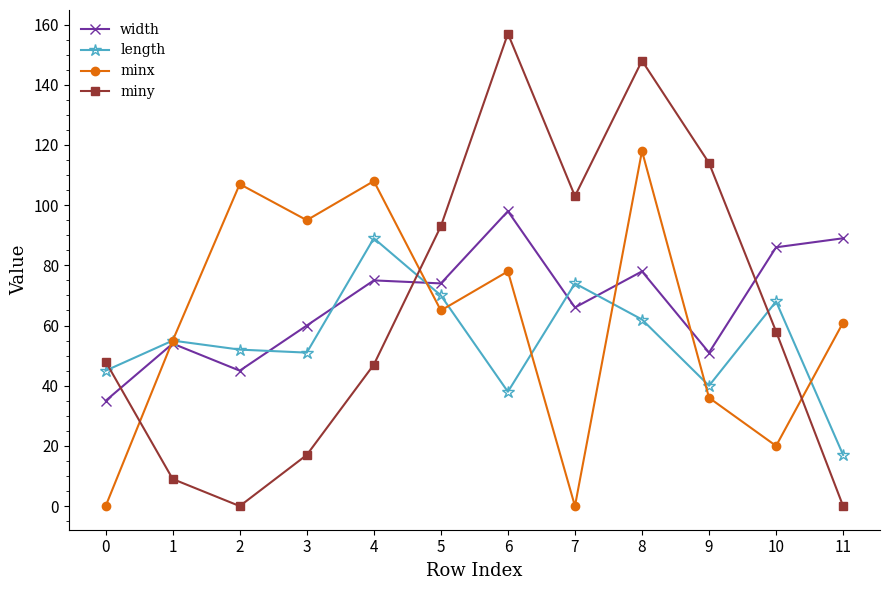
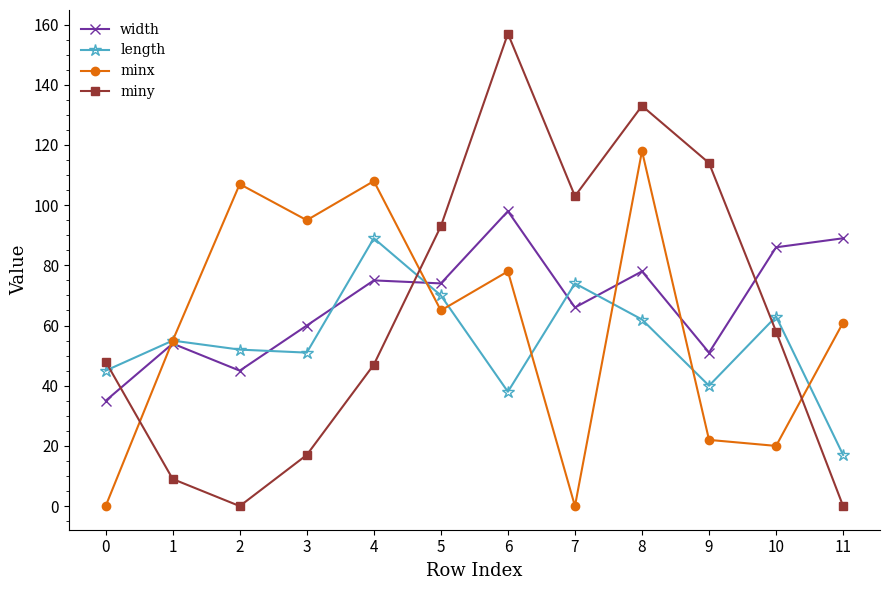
miny, 8: 148 -> 133
minx, 9: 36 -> 22
length, 10: 68 -> 63
